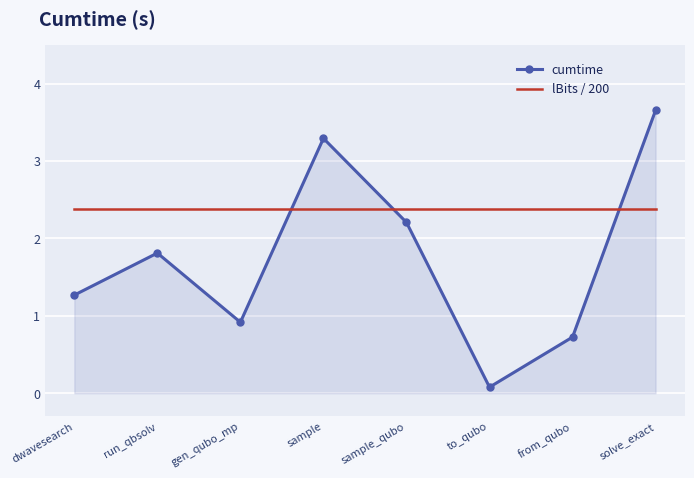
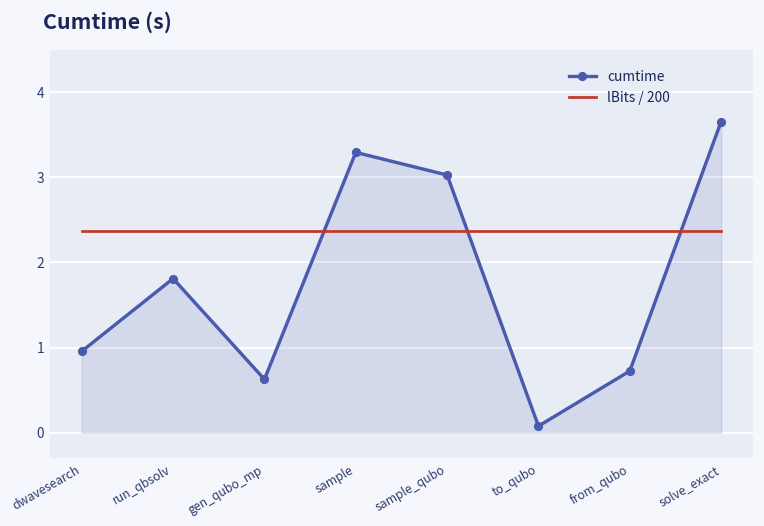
cumtime, dwavesearch: 1.3 -> 1.0
cumtime, gen_qubo_mp: 0.9 -> 0.6
cumtime, sample_qubo: 2.2 -> 3.0
